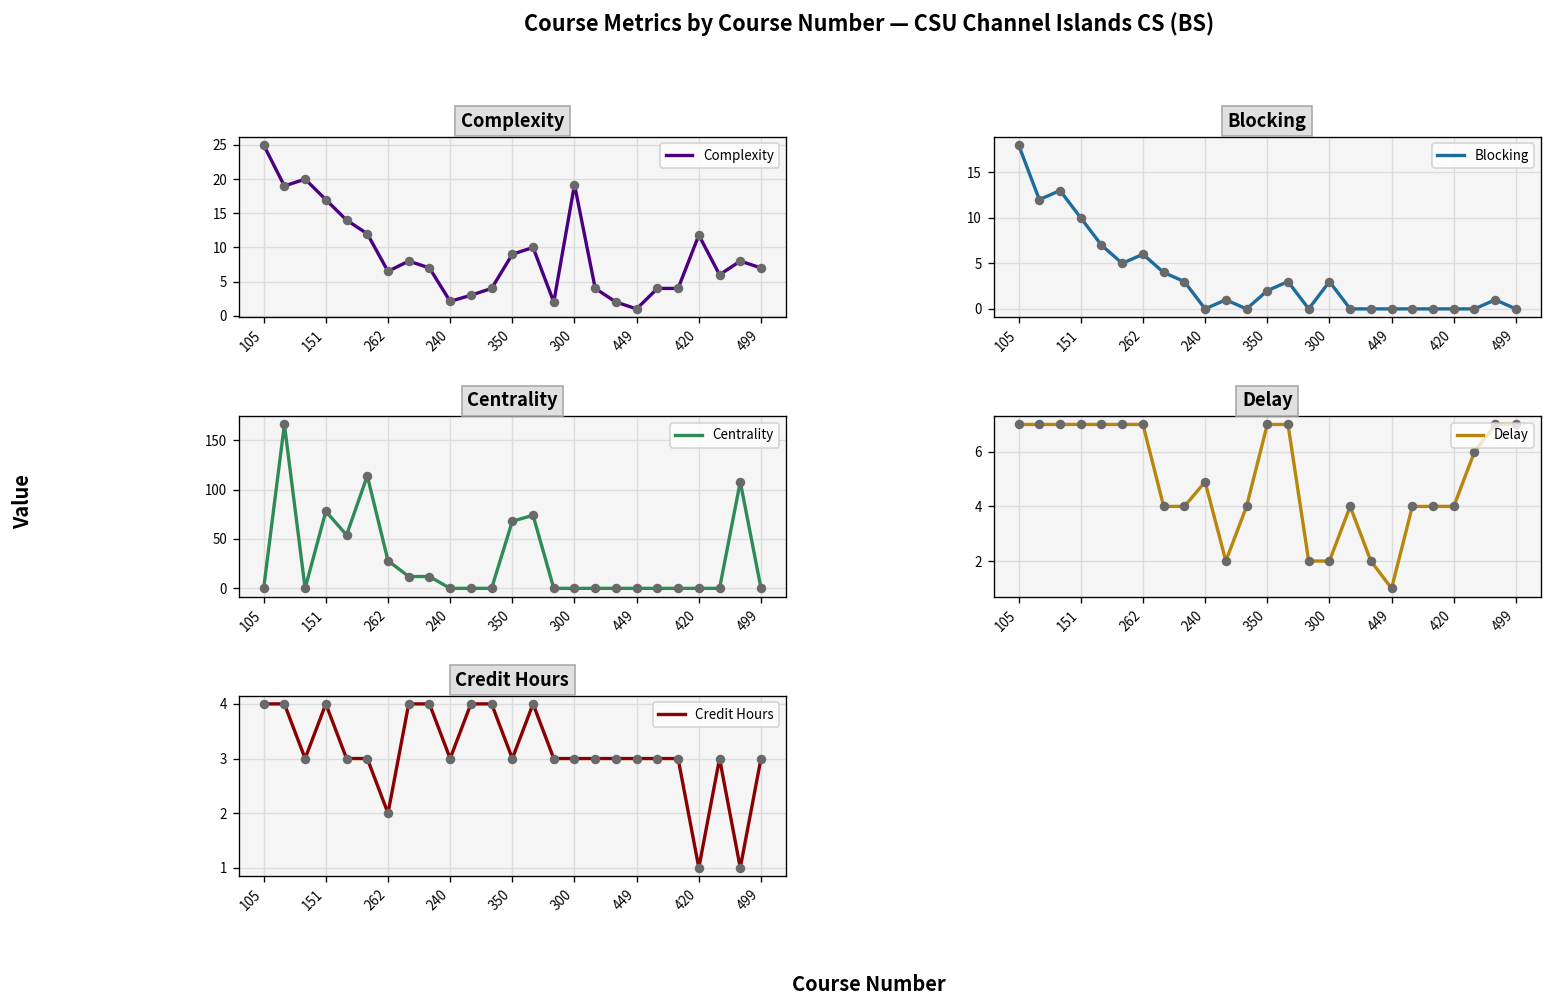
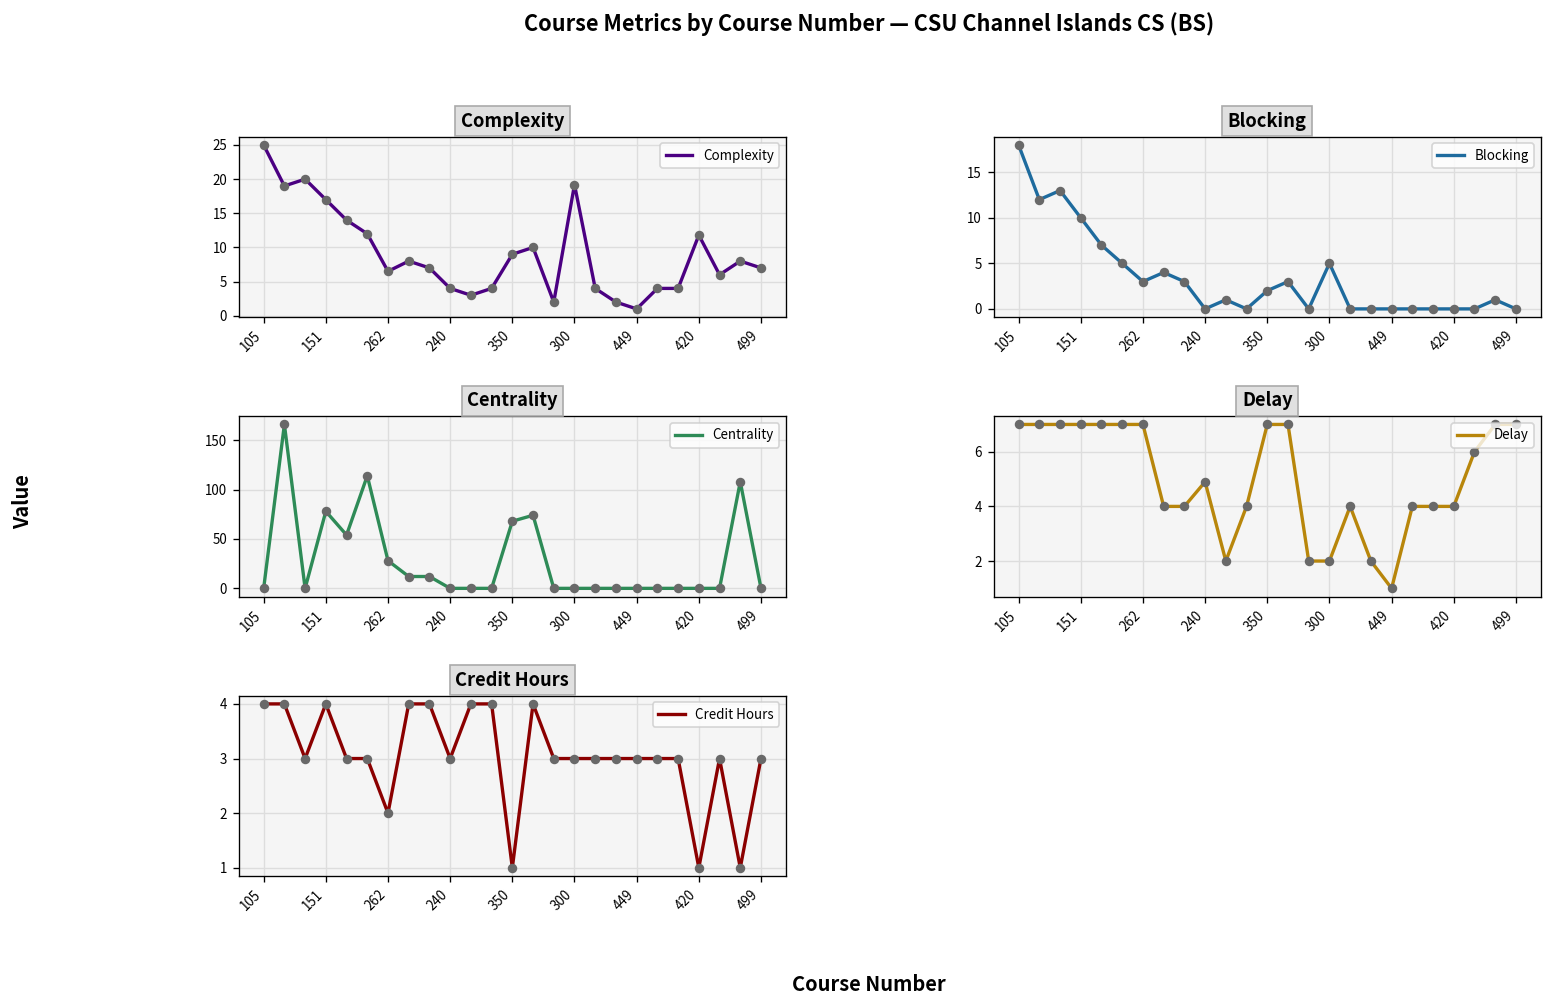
Complexity, 240: 2 -> 4
Blocking, 262: 6 -> 3
Blocking, 300: 3 -> 5
Credit Hours, 350: 3 -> 1
